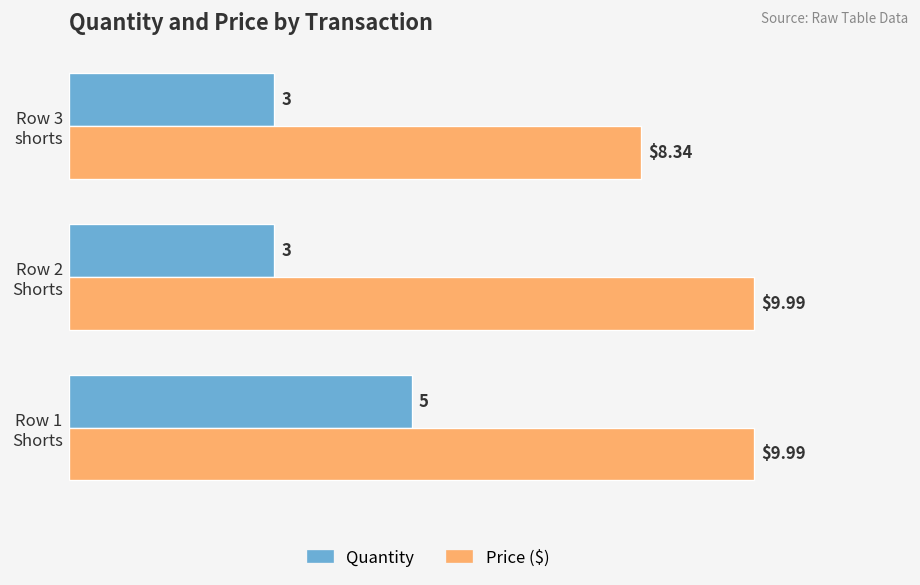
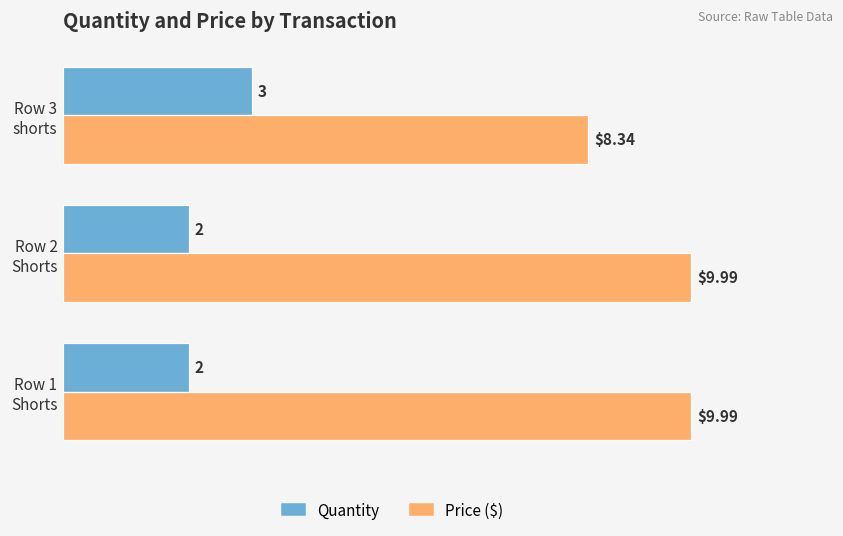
Quantity, Row 2 Shorts: 3 -> 2
Quantity, Row 1 Shorts: 5 -> 2
